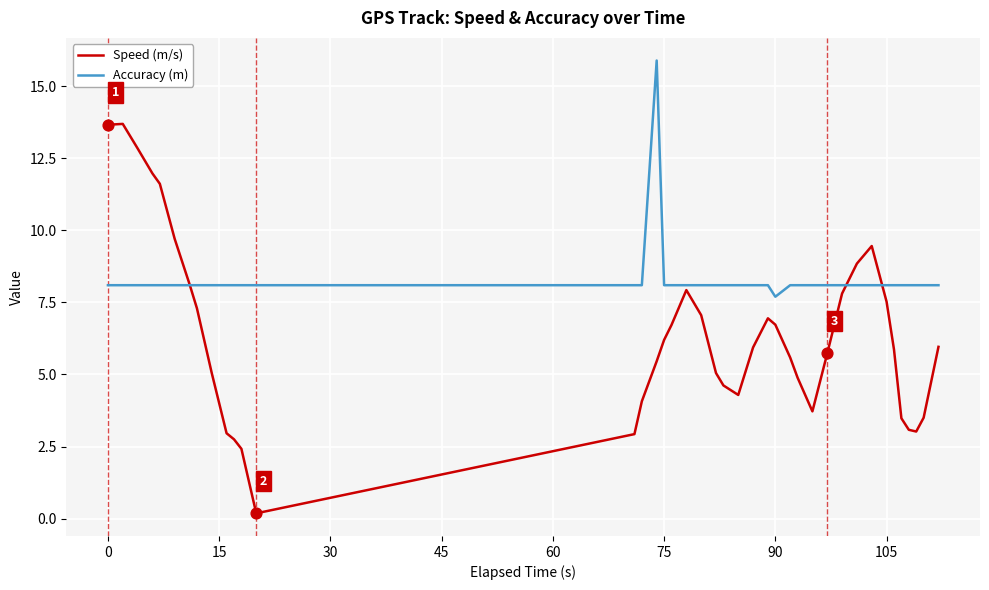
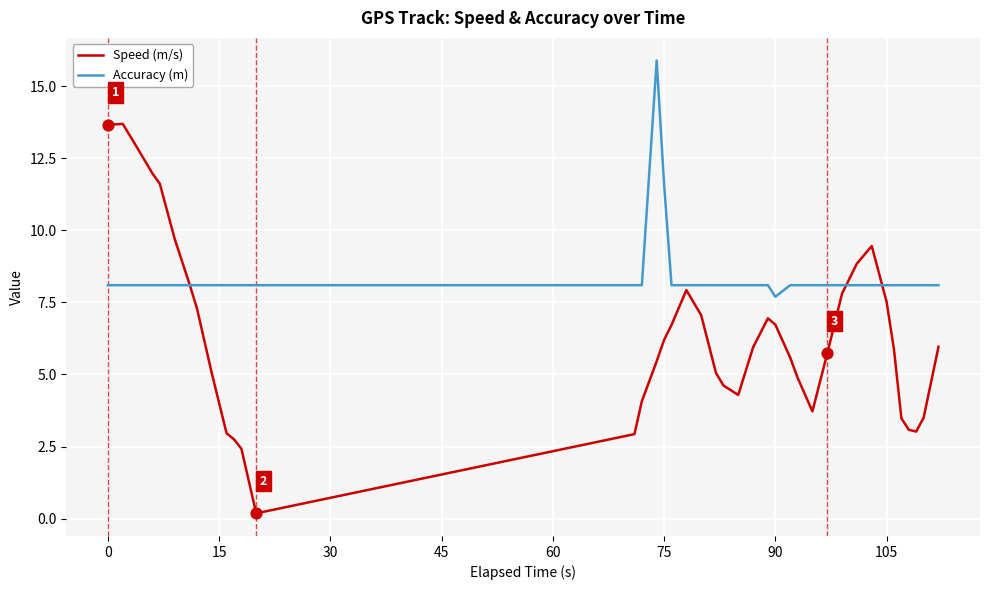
Accuracy (m), 75: 8.1 -> 11.6
